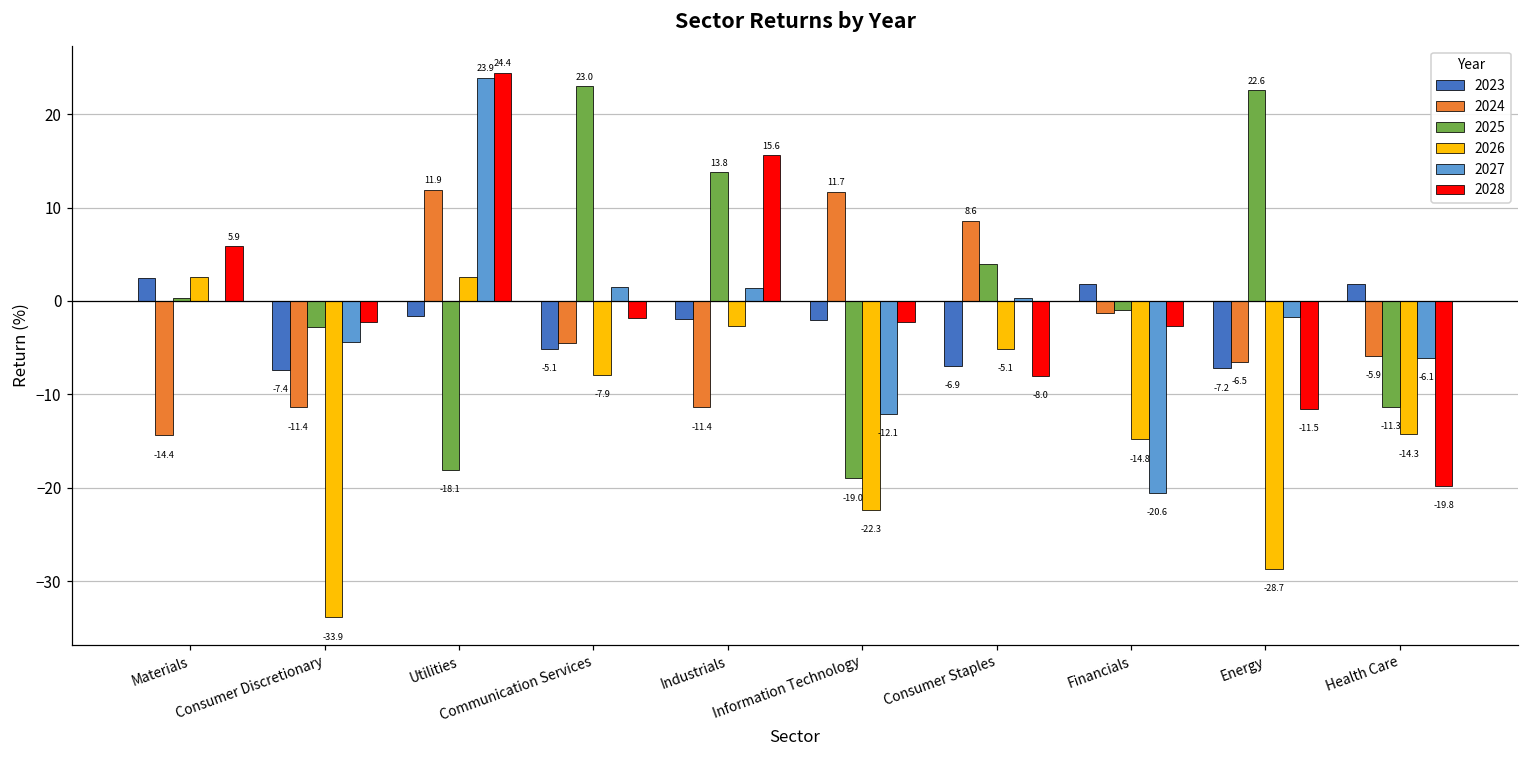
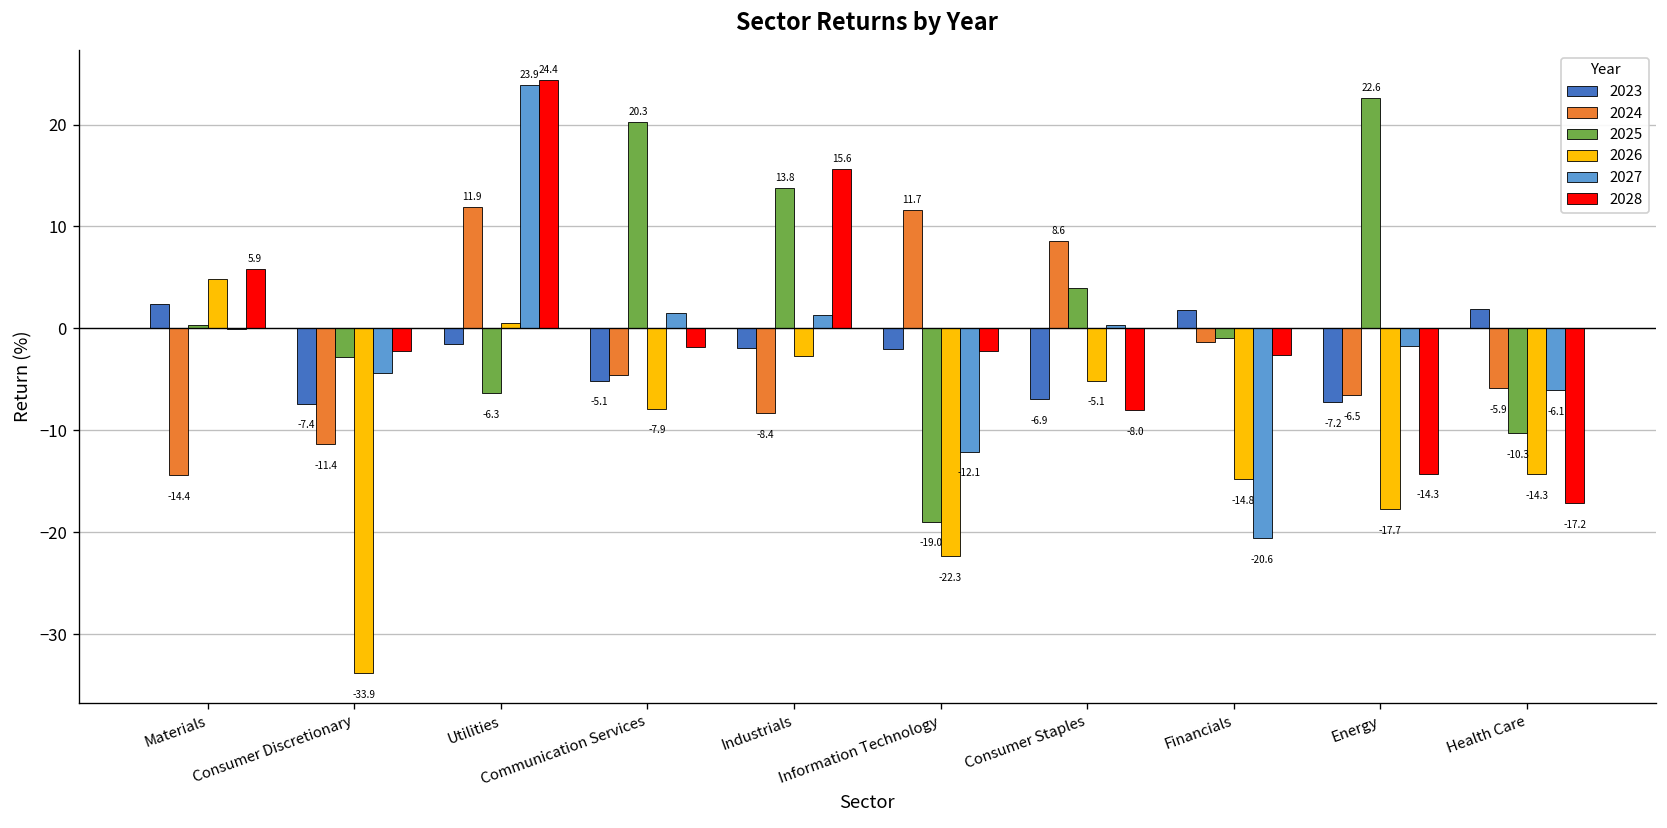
2026, Materials: 3 -> 5
2025, Utilities: -18.1 -> -6.3
2026, Utilities: 3 -> 1
2025, Communication Services: 23.0 -> 20.3
2024, Industrials: -11.4 -> -8.4
2026, Energy: -28.7 -> -17.7
2028, Energy: -11.5 -> -14.3
2025, Health Care: -11.3 -> -10.3
2028, Health Care: -19.8 -> -17.2
